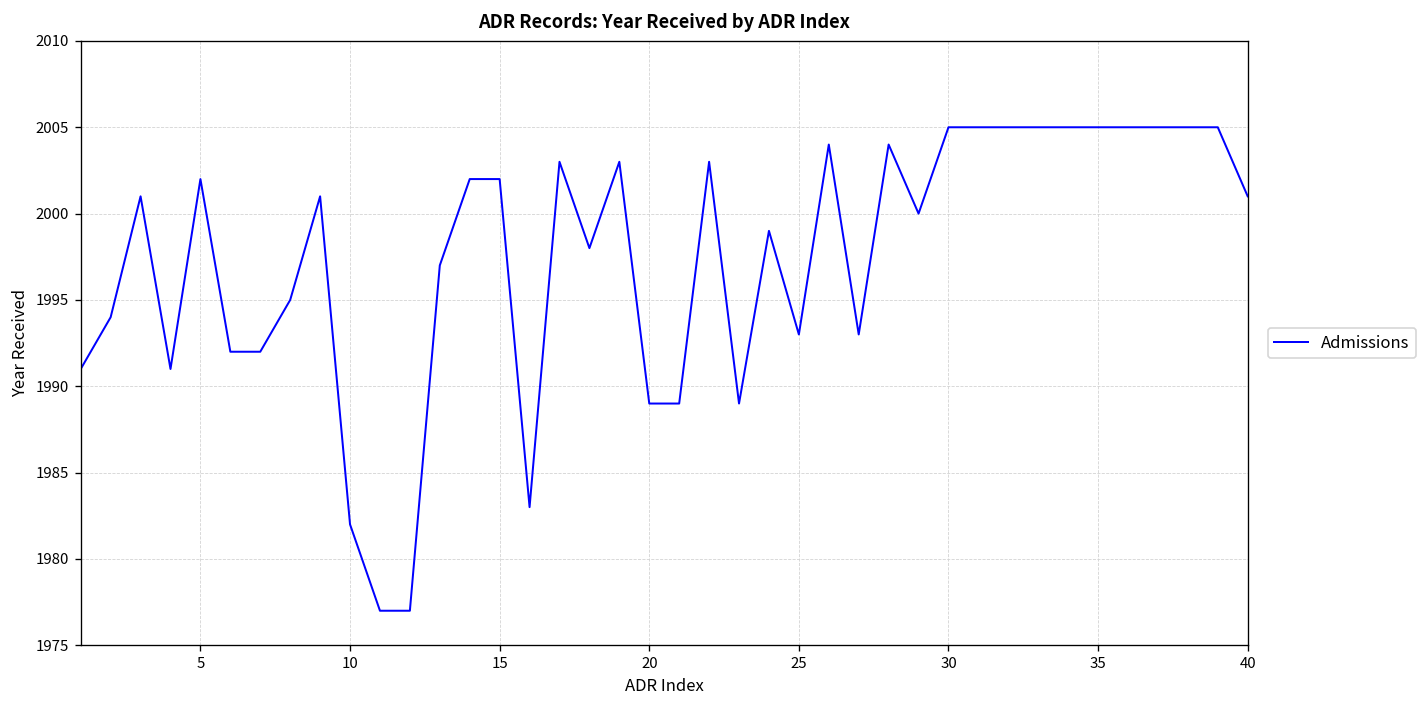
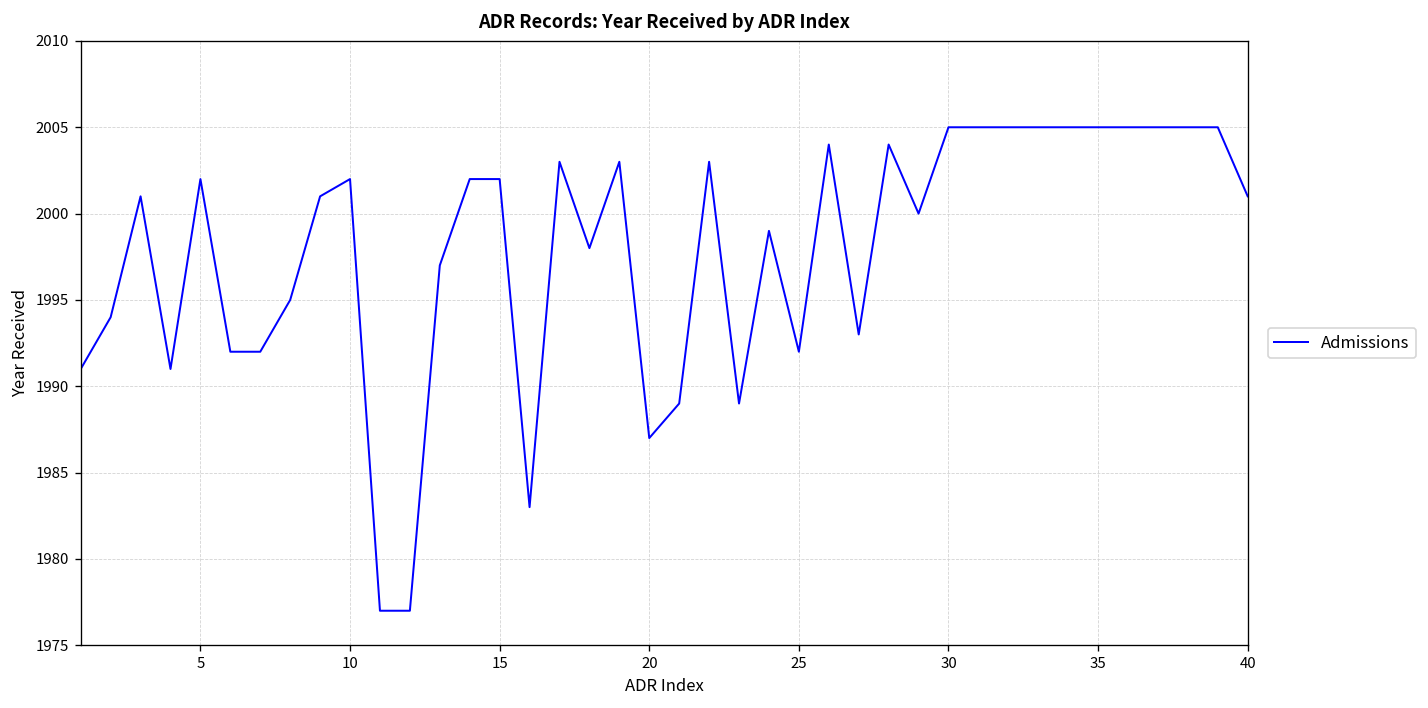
10: 1982 -> 2002
20: 1989 -> 1987
25: 1993 -> 1992
